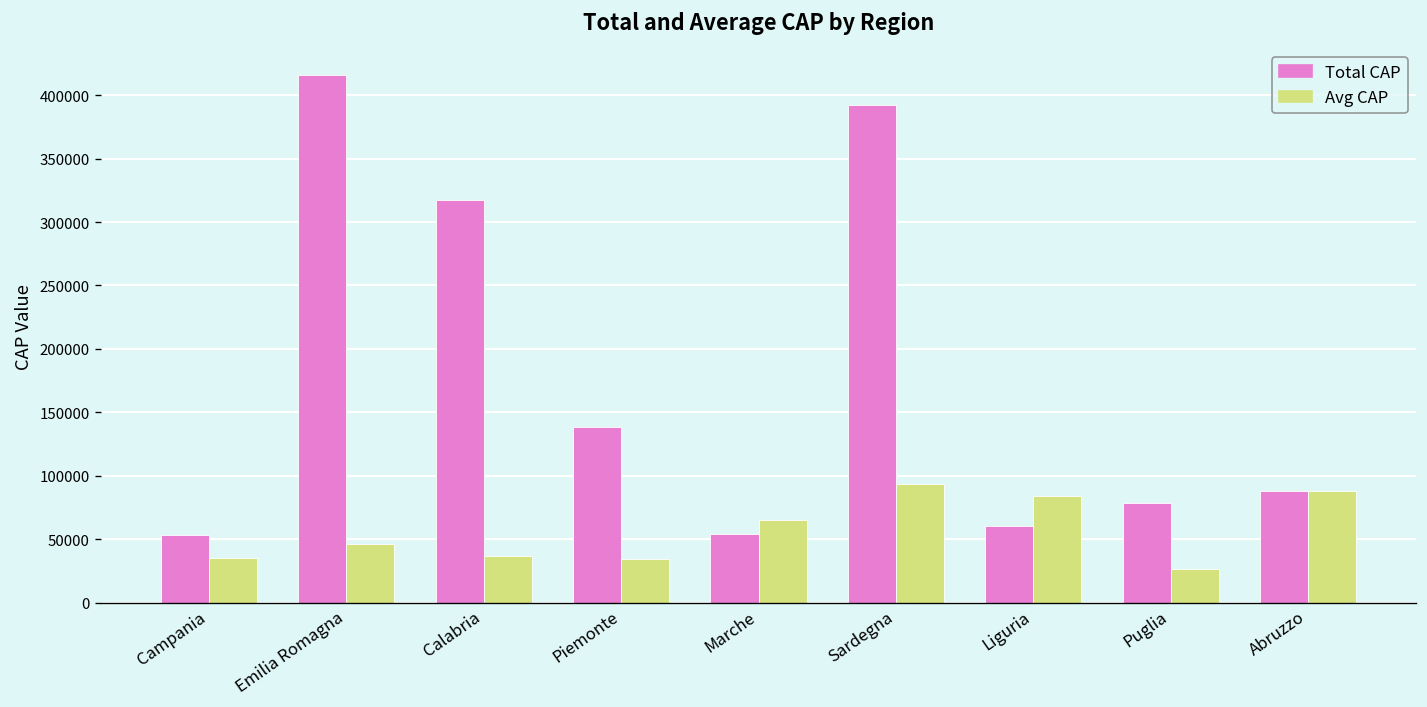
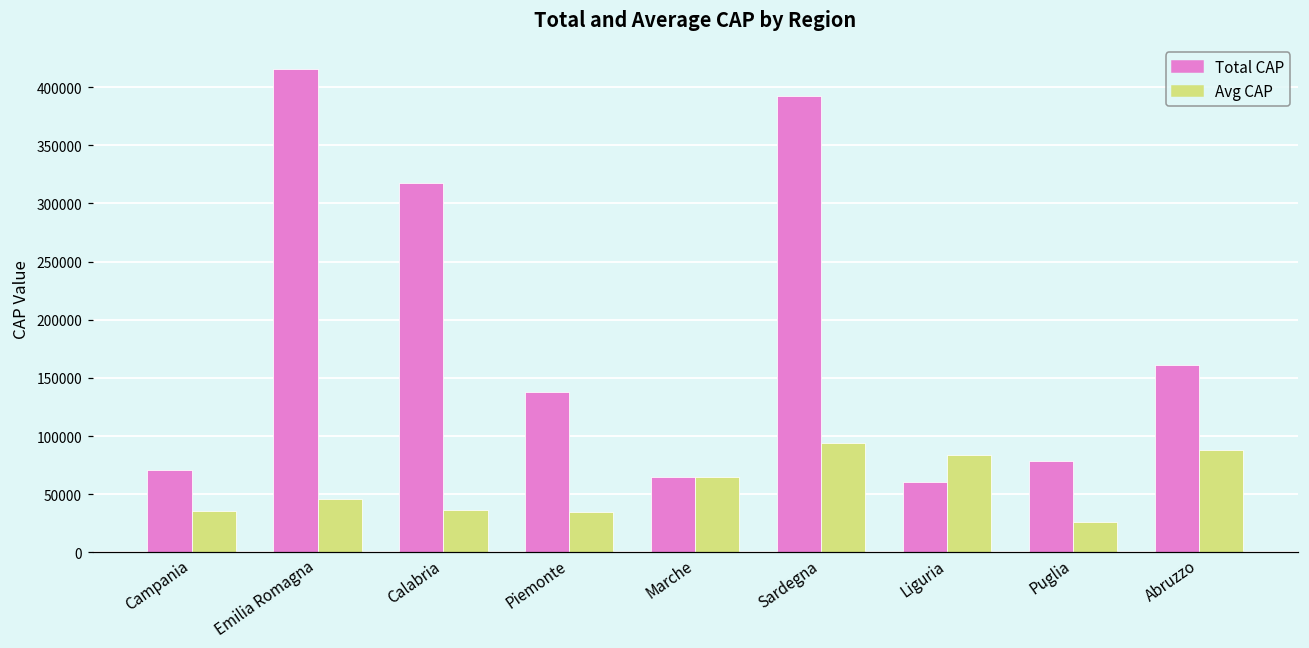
Total CAP, Campania: 53000 -> 71000
Total CAP, Marche: 55000 -> 65000
Total CAP, Abruzzo: 88000 -> 161000
